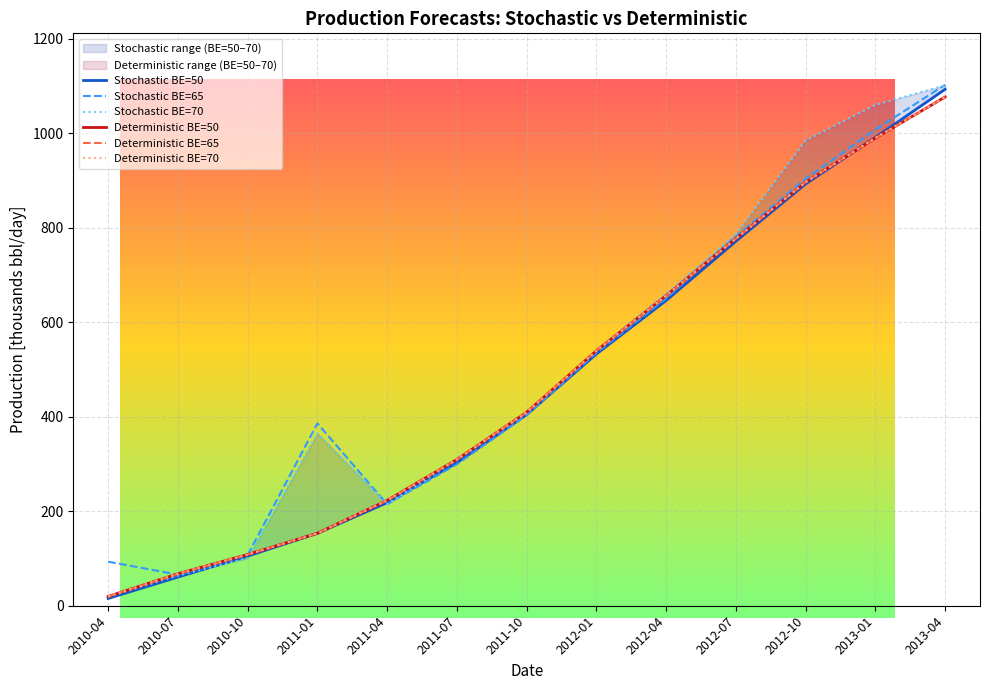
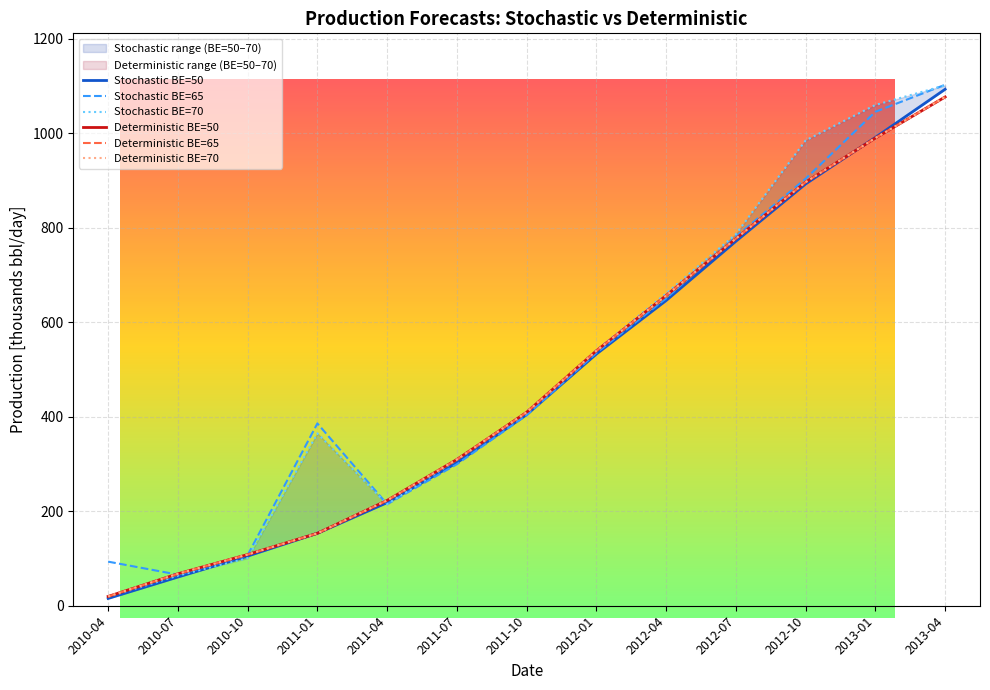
Production Forecasts: Stochastic vs Deterministic, Stochastic BE=65, 2013-01: 1010 -> 1050
